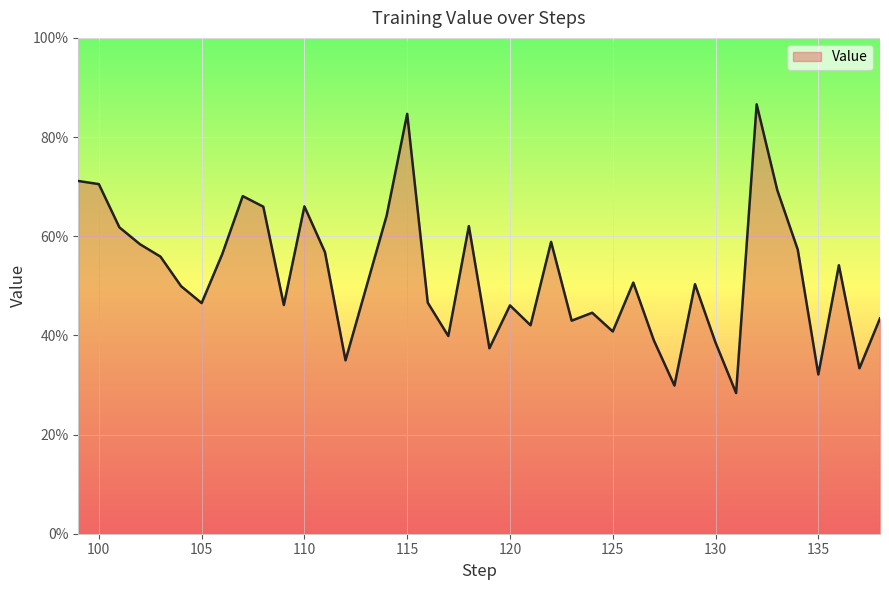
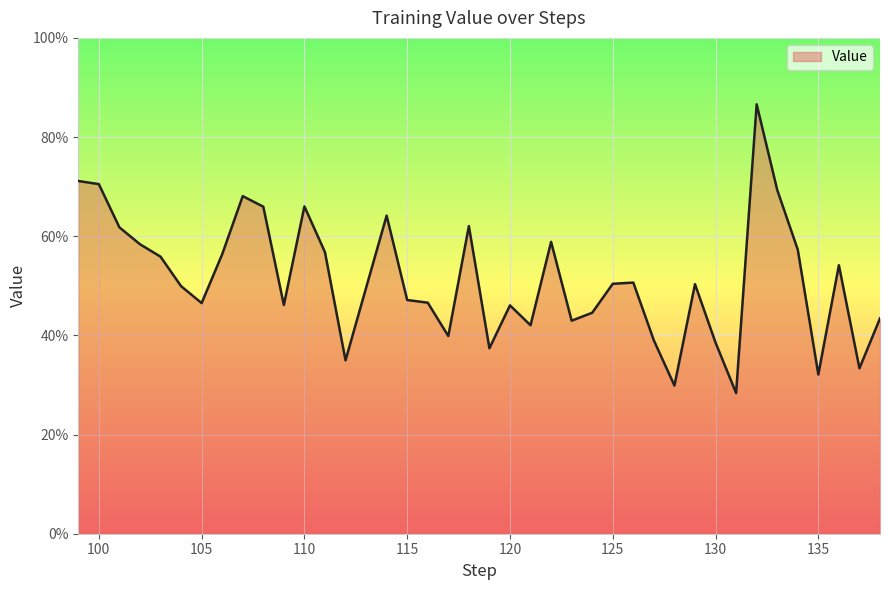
115: 85% -> 47%
125: 41% -> 50%
